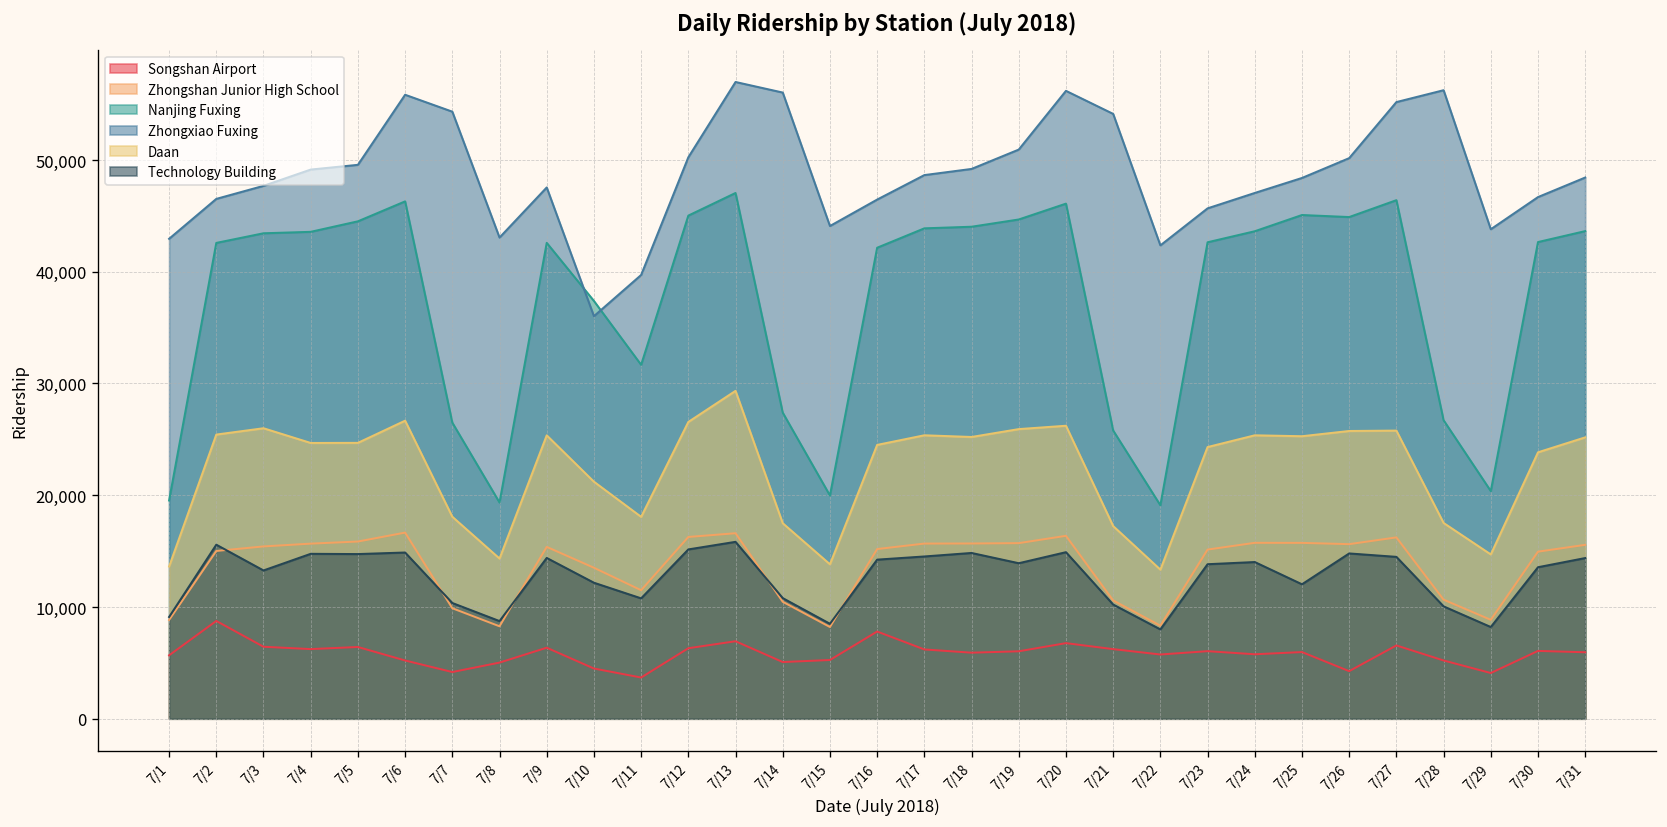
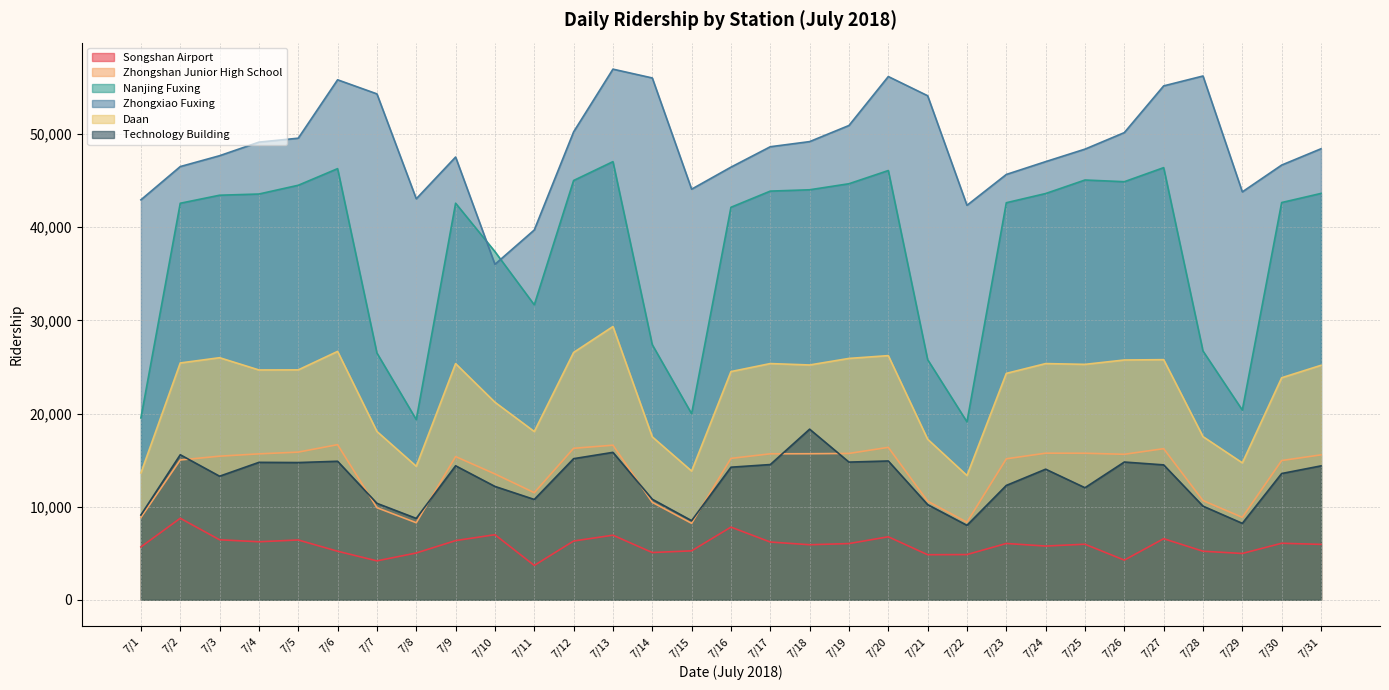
Songshan Airport, 7/10: 4,000 -> 7,000
Technology Building, 7/18: 15,000 -> 18,000
Technology Building, 7/19: 14,000 -> 15,000
Songshan Airport, 7/21: 6,000 -> 5,000
Songshan Airport, 7/22: 6,000 -> 5,000
Technology Building, 7/23: 14,000 -> 12,000
Songshan Airport, 7/29: 4,000 -> 5,000
